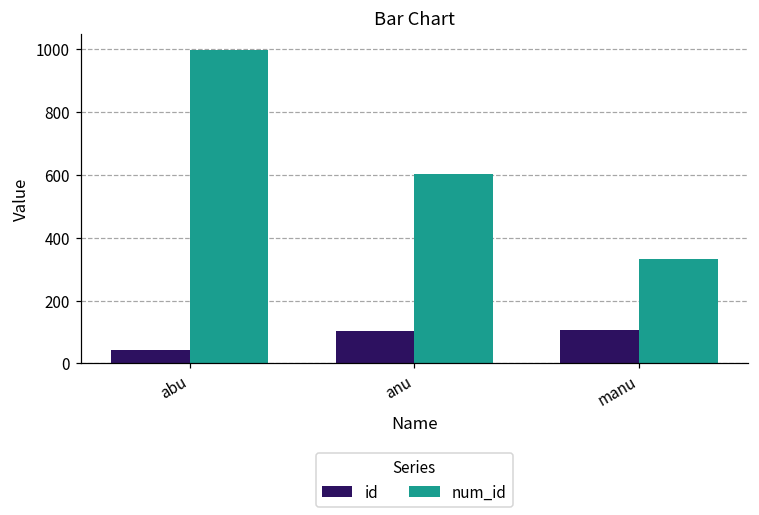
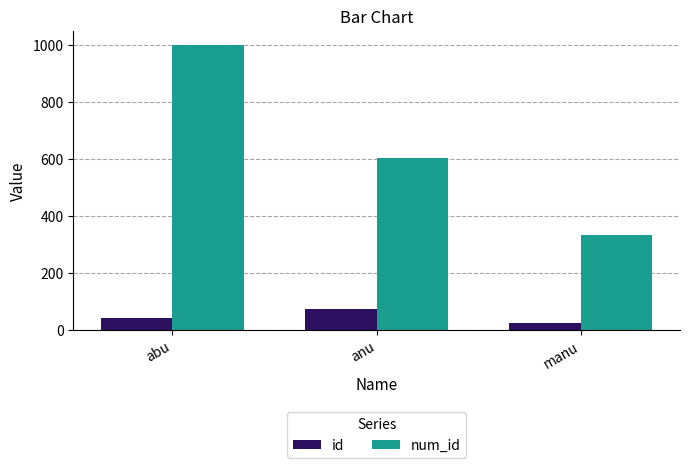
id, anu: 100 -> 70
id, manu: 110 -> 30
